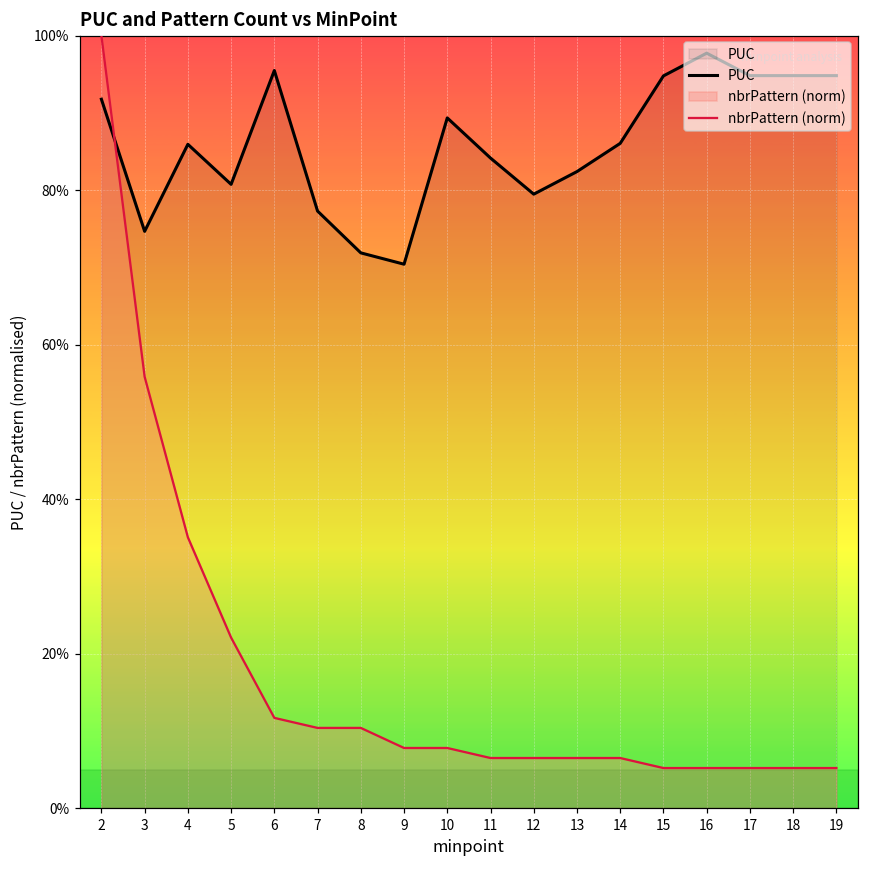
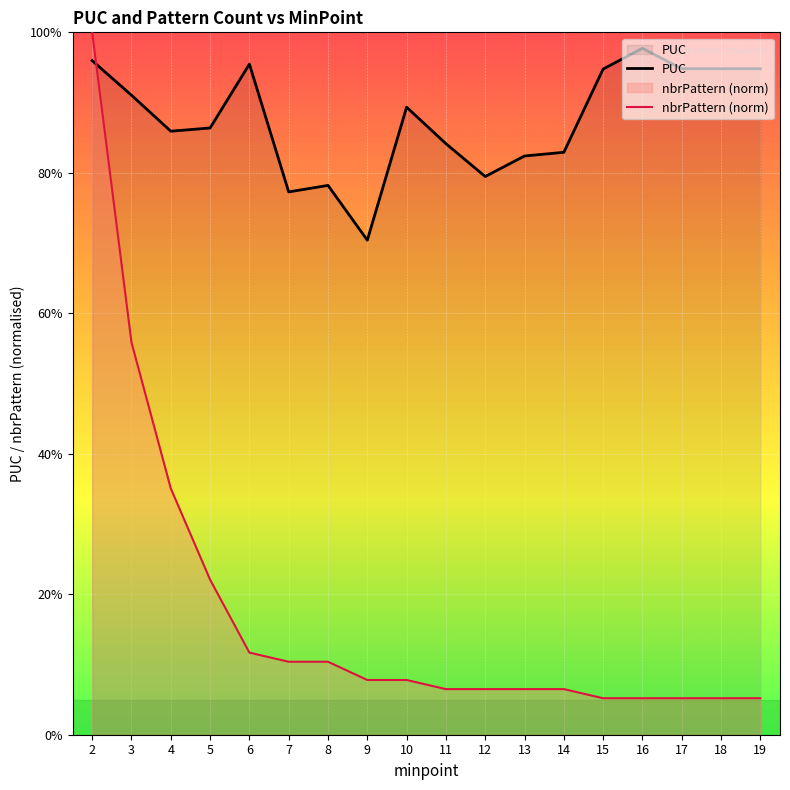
PUC, 2: 92% -> 96%
PUC, 3: 75% -> 91%
PUC, 5: 81% -> 86%
PUC, 8: 72% -> 78%
PUC, 14: 86% -> 83%
